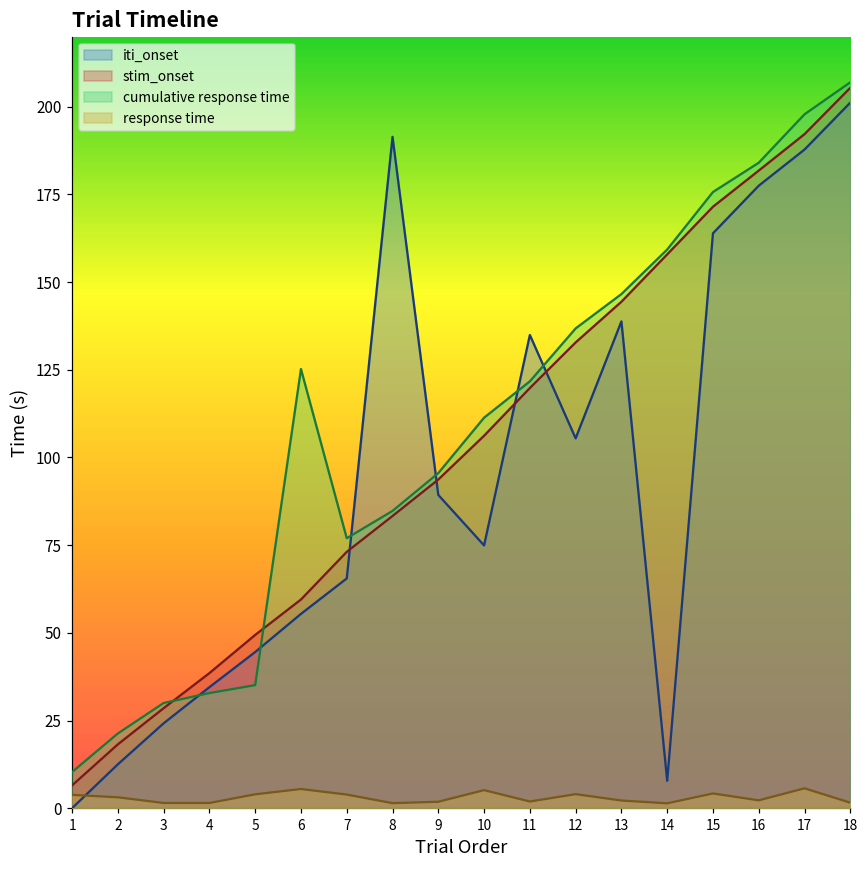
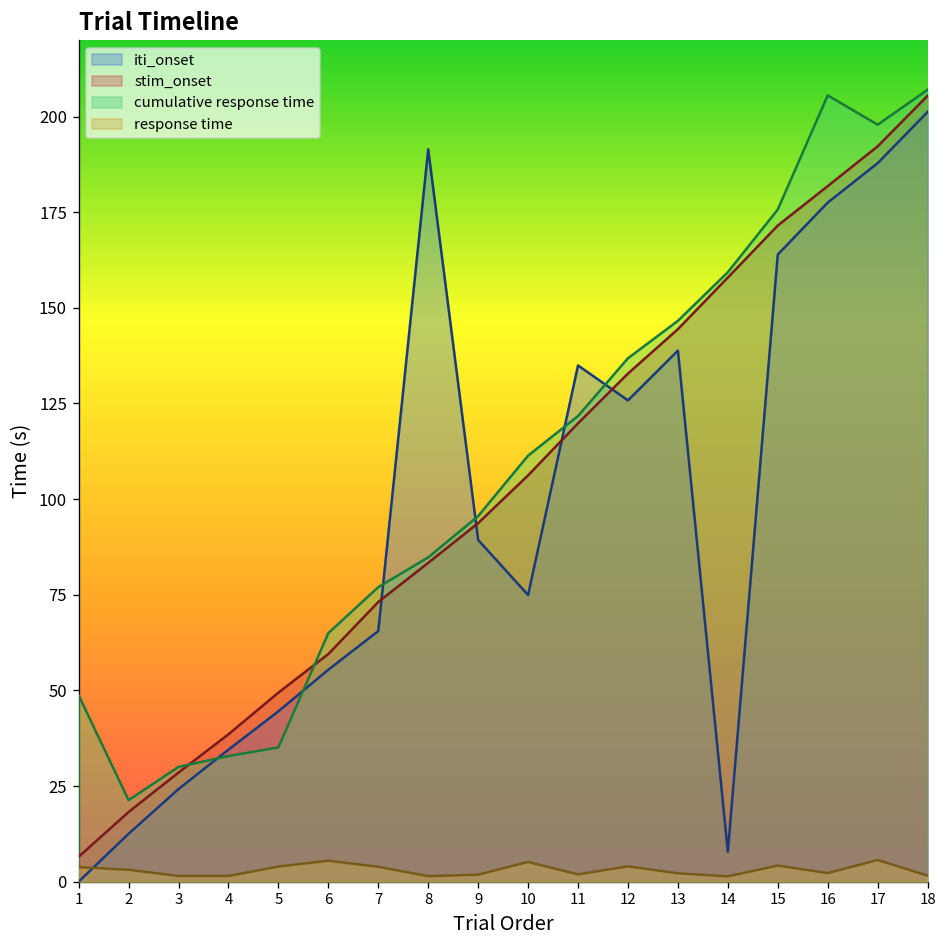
cumulative response time, 1: 10 -> 49
cumulative response time, 6: 125 -> 65
iti_onset, 12: 105 -> 126
cumulative response time, 16: 184 -> 206
